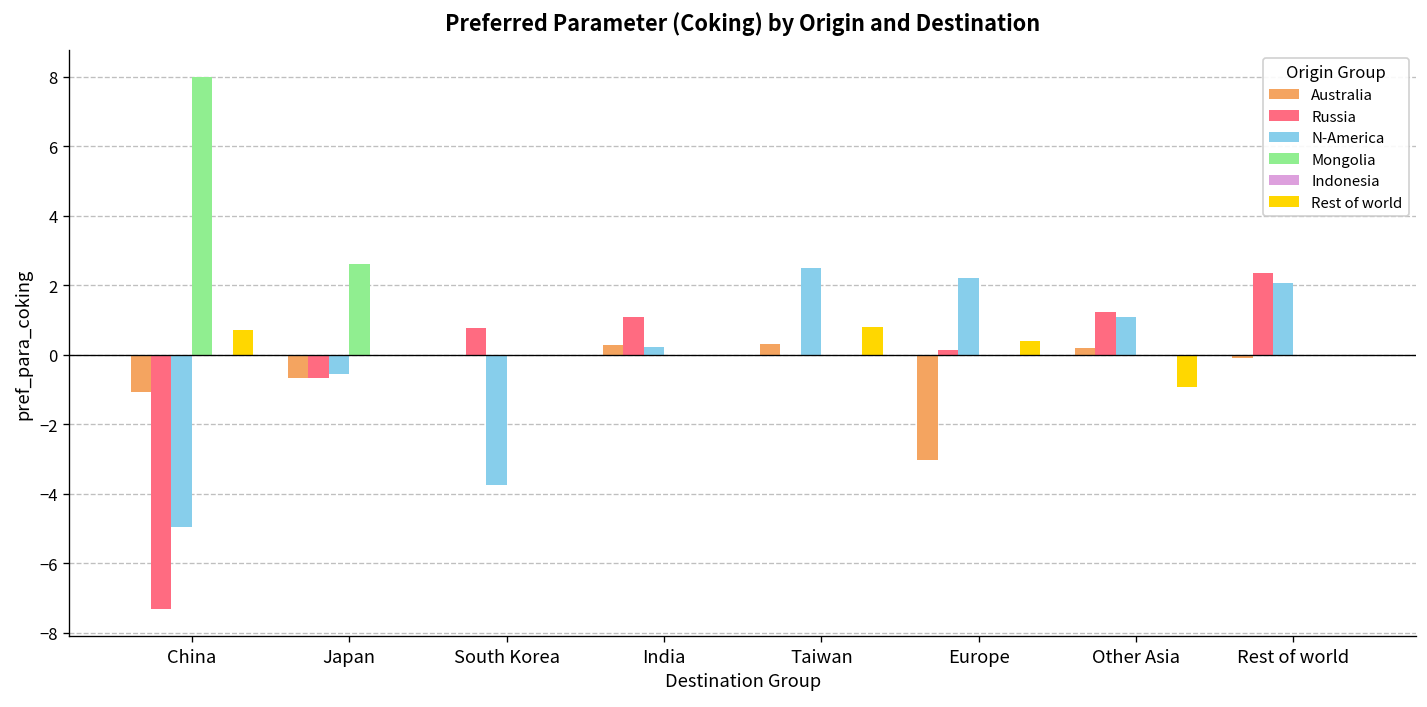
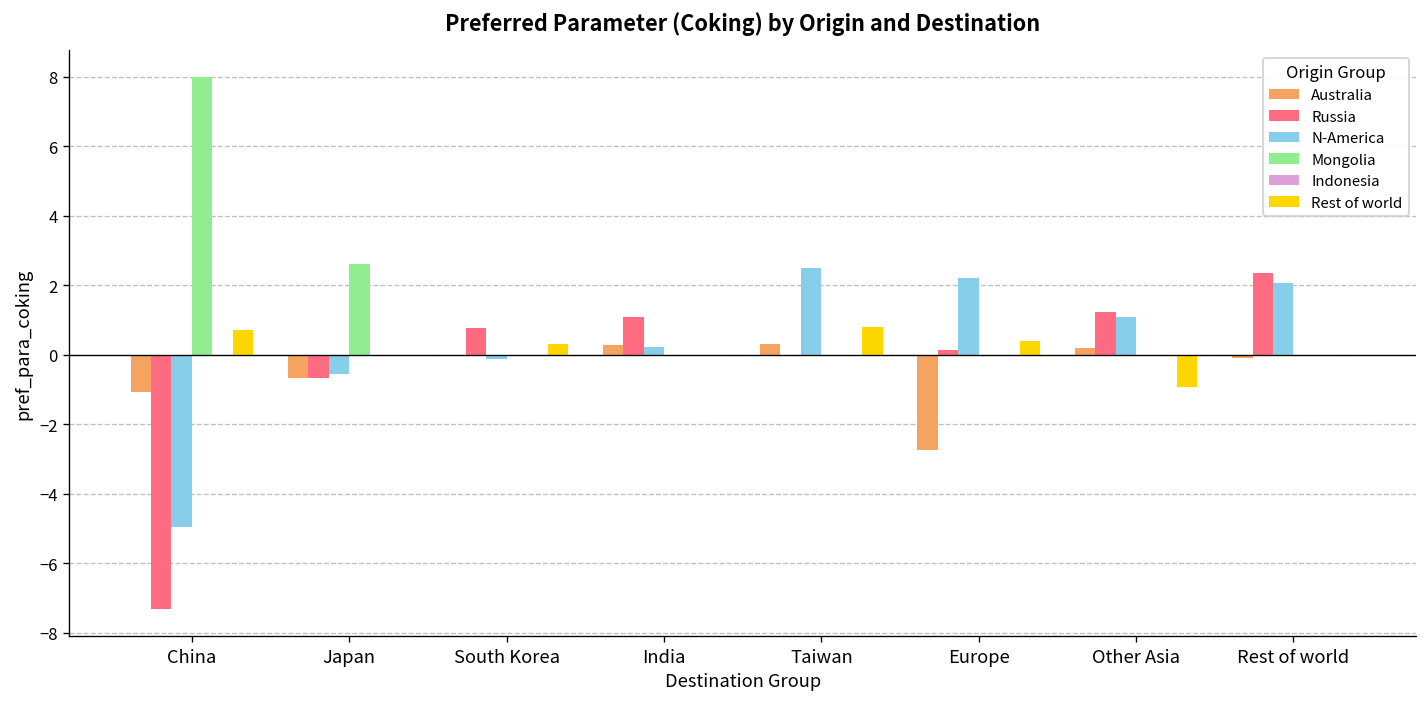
N-America, South Korea: -3.8 -> -0.1
Rest of world, South Korea: 0.0 -> 0.3
Australia, Europe: -3.0 -> -2.7
